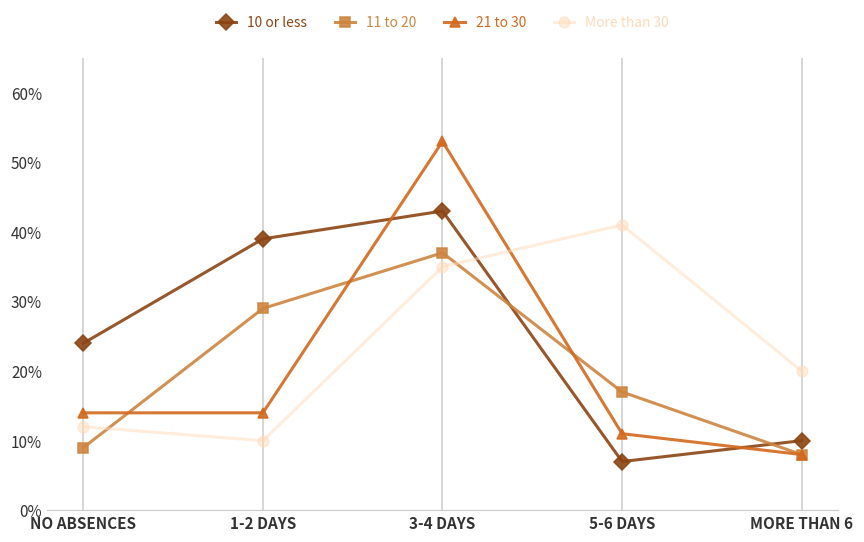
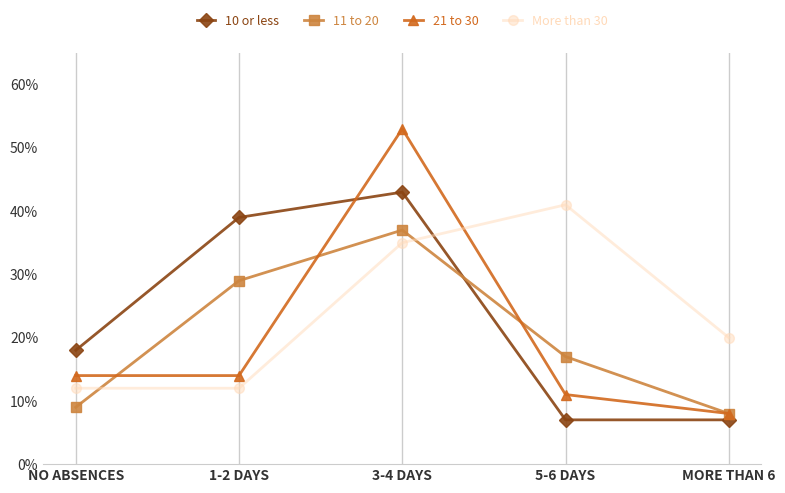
10 or less, NO ABSENCES: 24% -> 18%
More than 30, 1-2 DAYS: 10% -> 12%
10 or less, MORE THAN 6: 10% -> 7%
